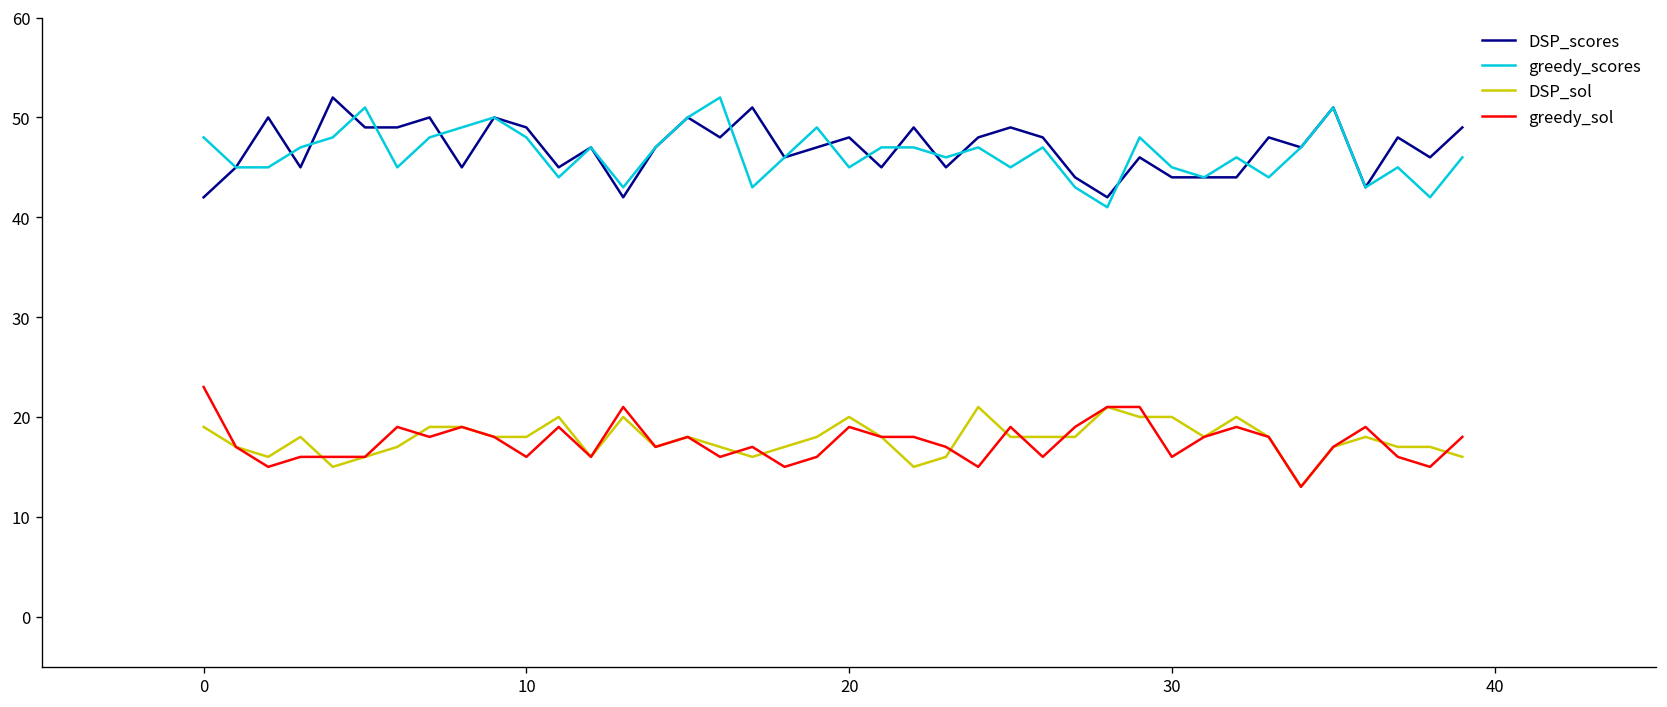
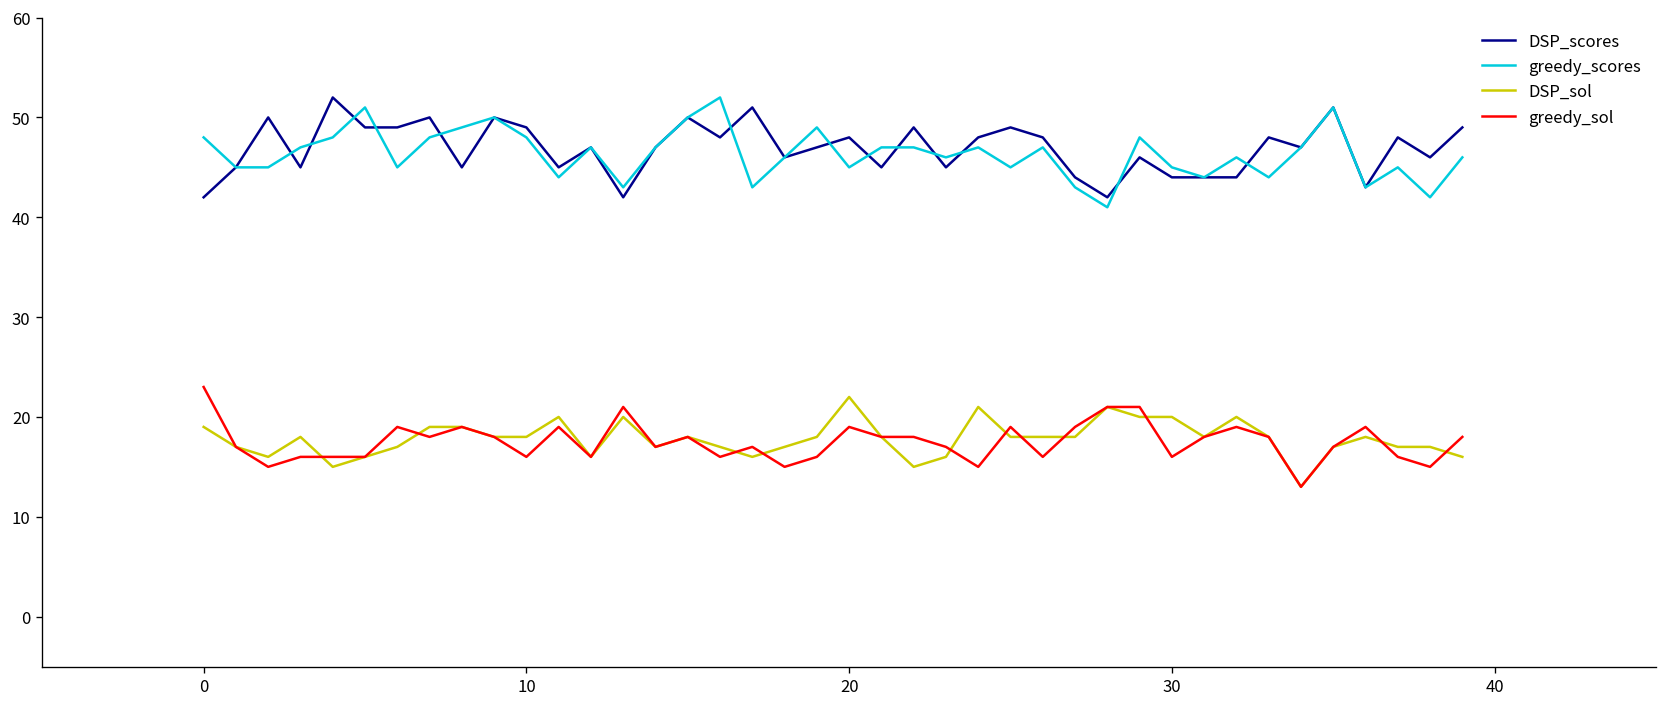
DSP_sol, 20: 20 -> 22
